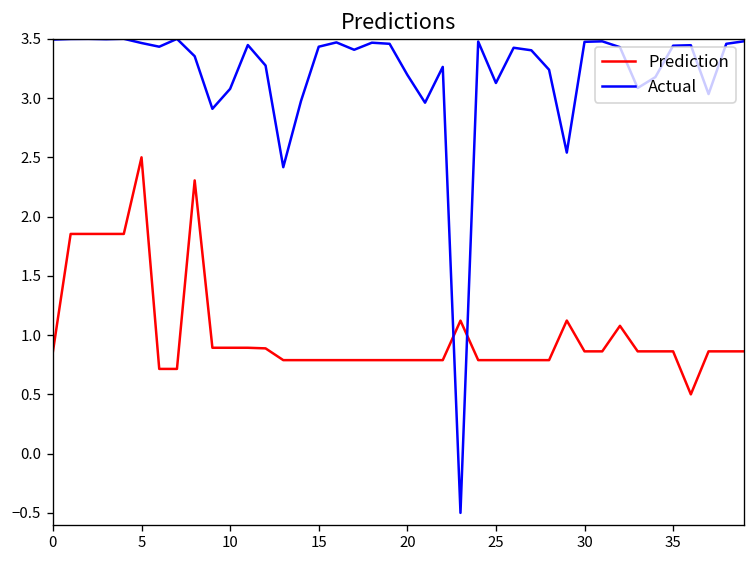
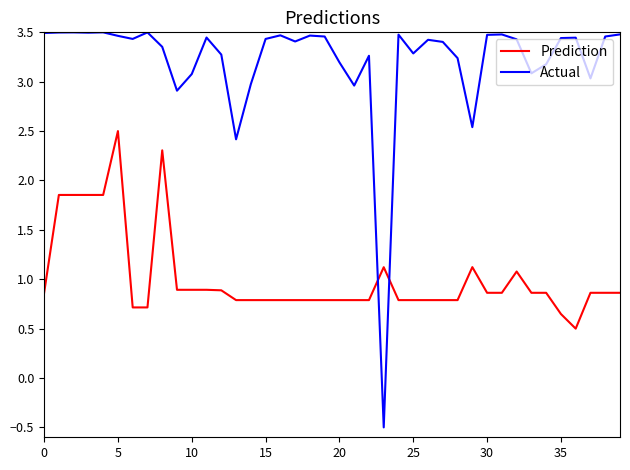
Actual, 25: 3.1 -> 3.3
Prediction, 35: 0.9 -> 0.6
